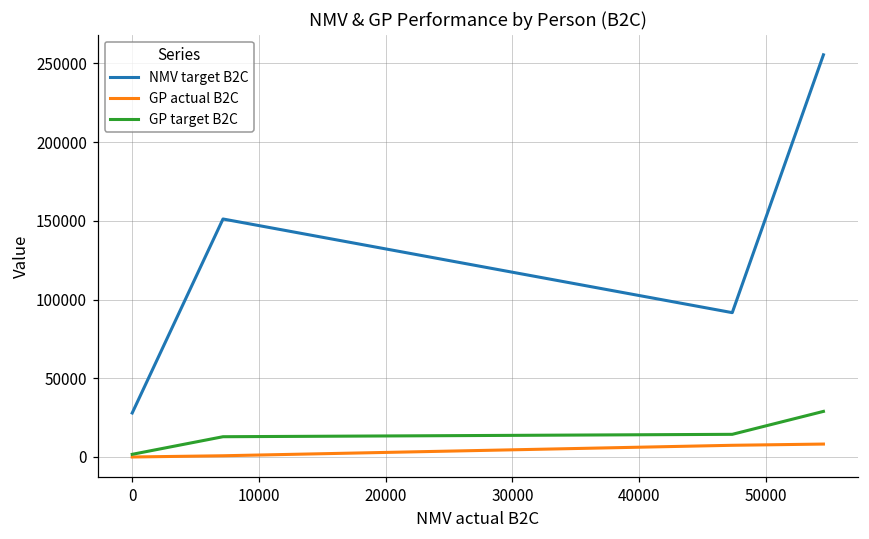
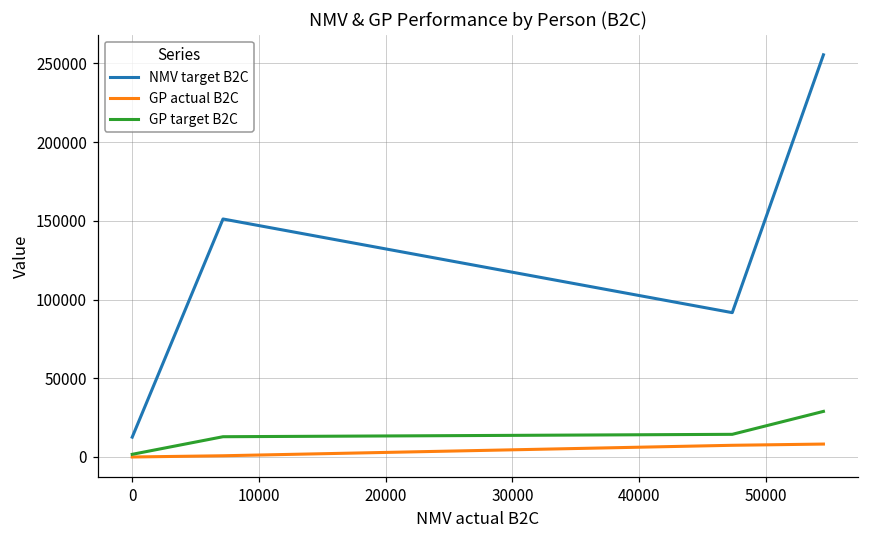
NMV target B2C, 0: 28000 -> 13000
